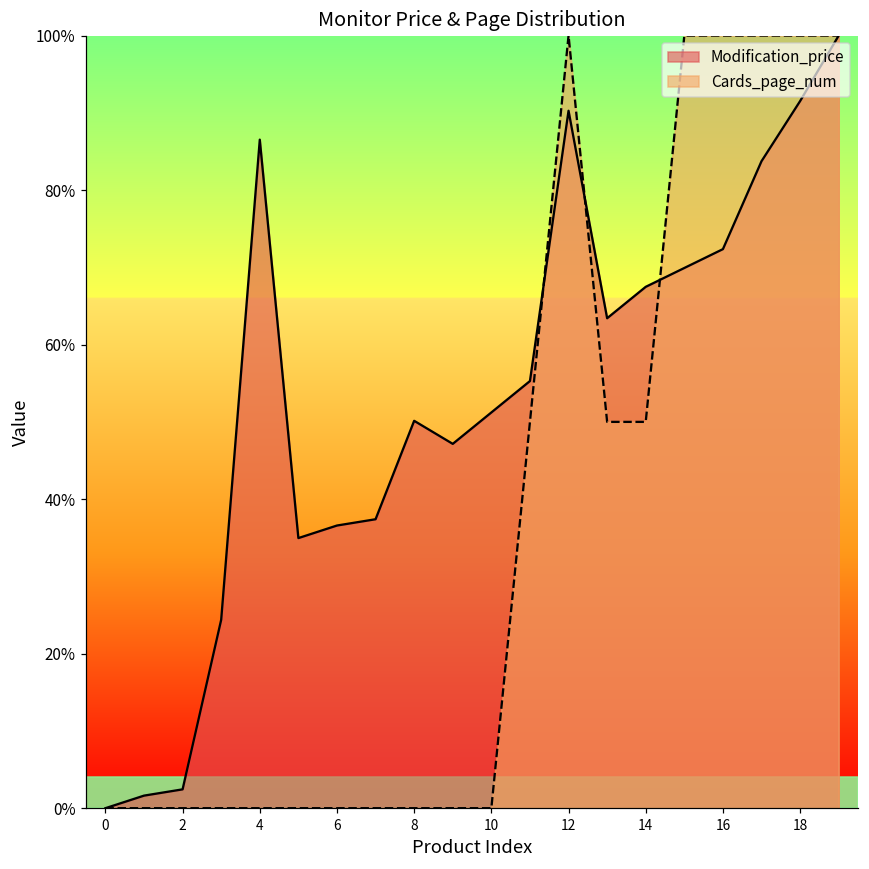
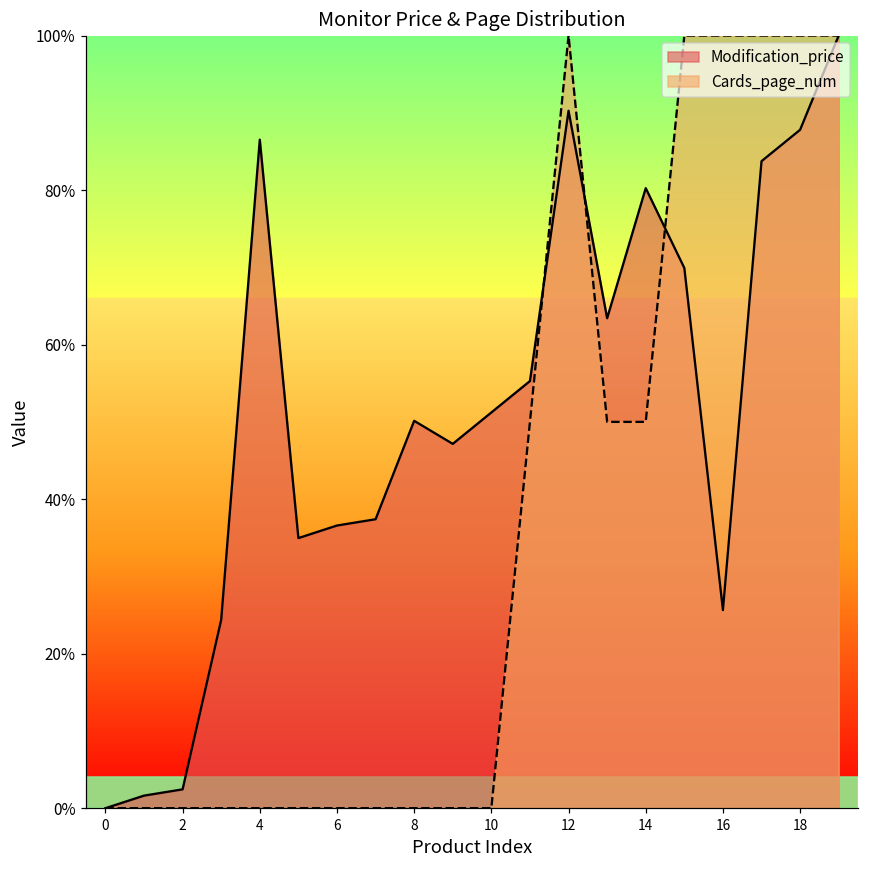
Modification_price, 14: 67% -> 80%
Modification_price, 16: 72% -> 26%
Modification_price, 18: 92% -> 88%
